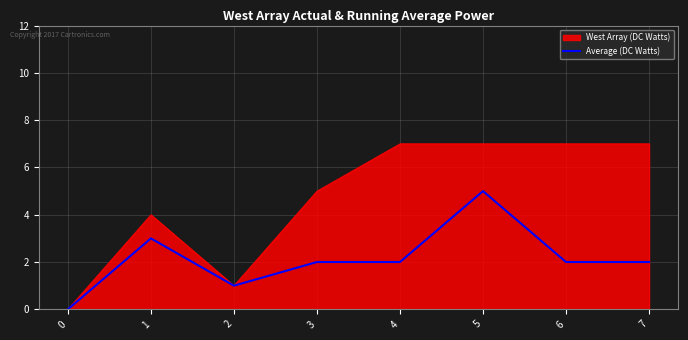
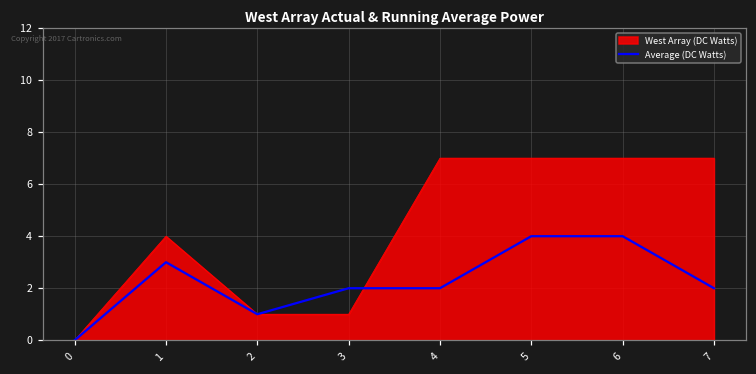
West Array (DC Watts), 3: 5 -> 1
Average (DC Watts), 5: 5 -> 4
Average (DC Watts), 6: 2 -> 4
